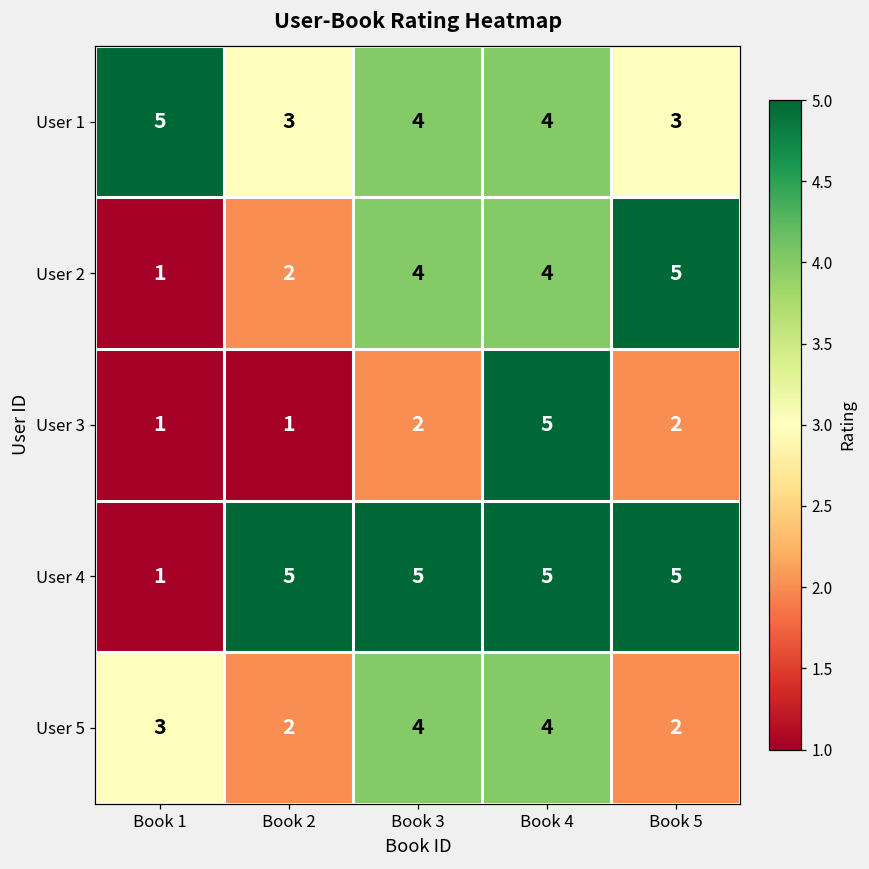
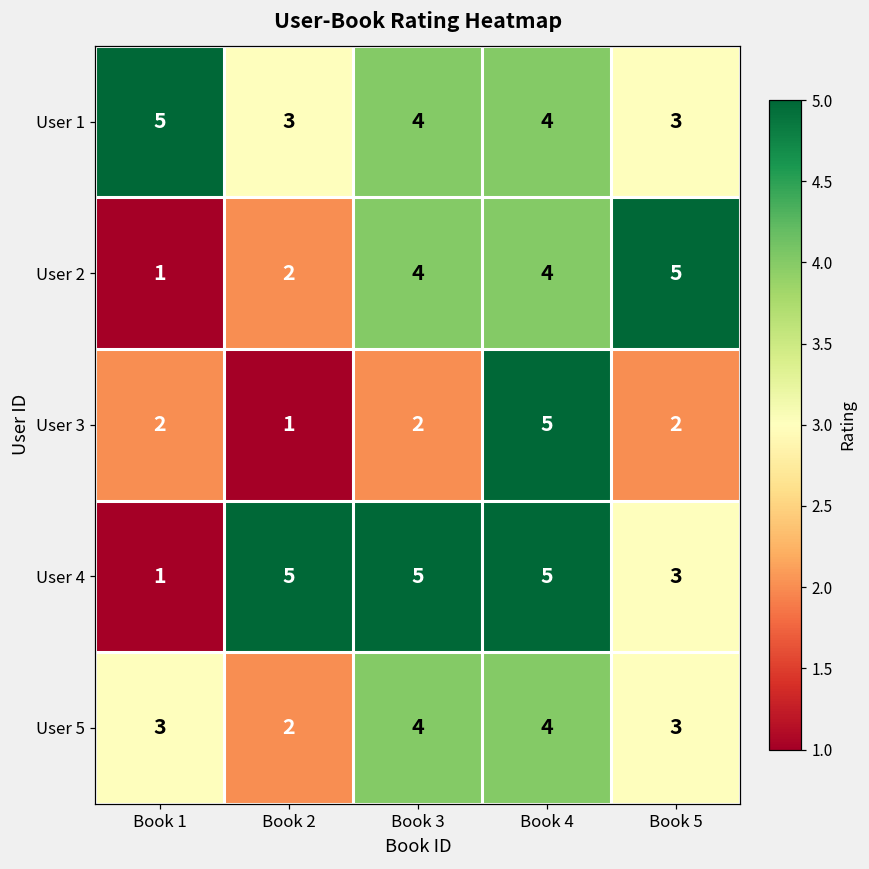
User 3, Book 1: 1 -> 2
User 4, Book 5: 5 -> 3
User 5, Book 5: 2 -> 3
